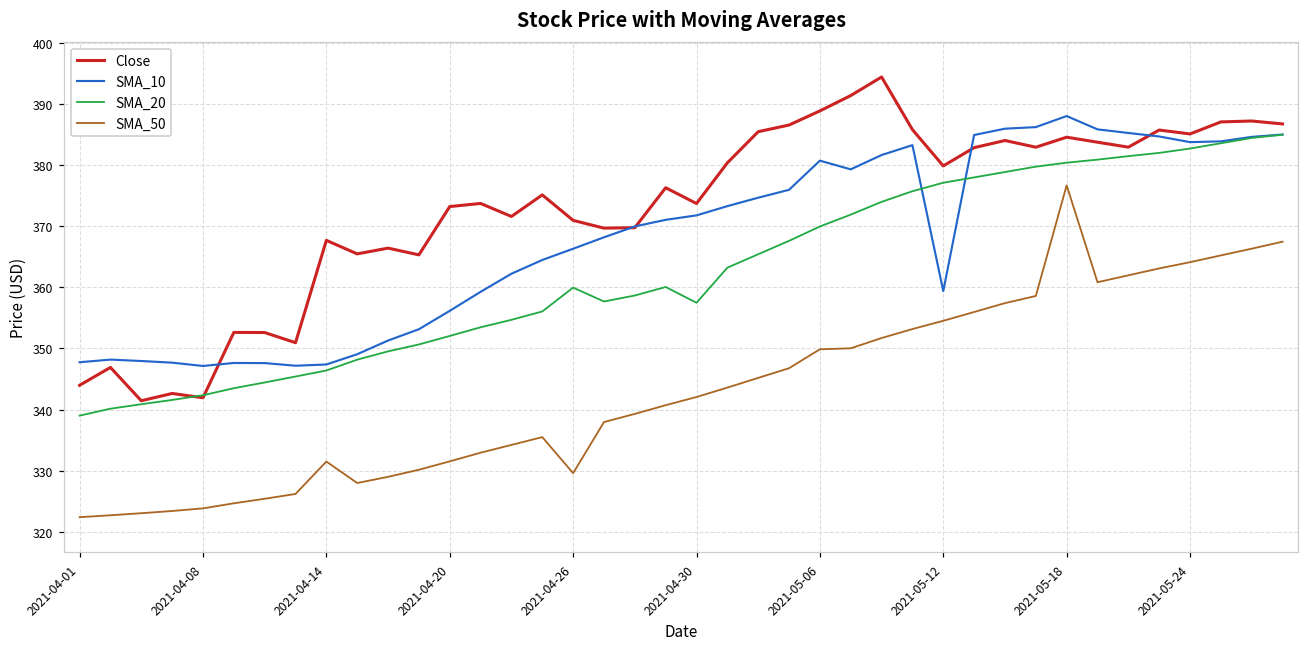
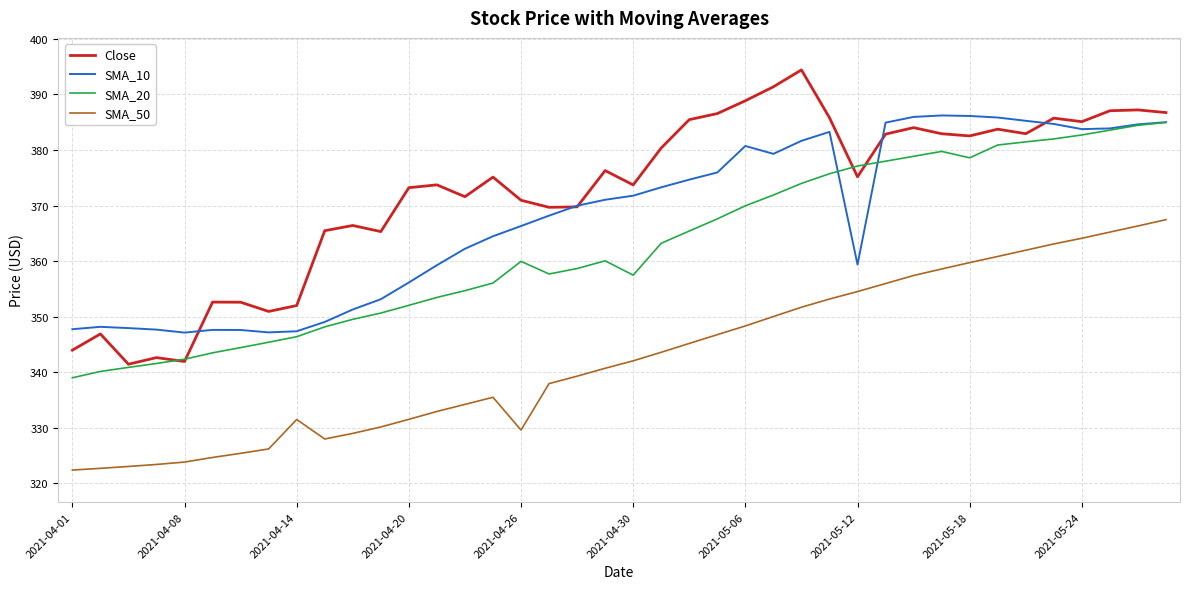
Close, 2021-04-14: 368 -> 352
SMA_50, 2021-05-06: 350 -> 348
Close, 2021-05-12: 380 -> 375
Close, 2021-05-18: 385 -> 383
SMA_10, 2021-05-18: 388 -> 386
SMA_20, 2021-05-18: 380 -> 379
SMA_50, 2021-05-18: 377 -> 360
